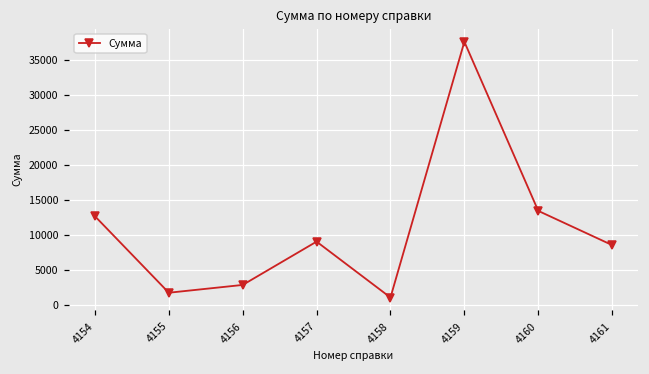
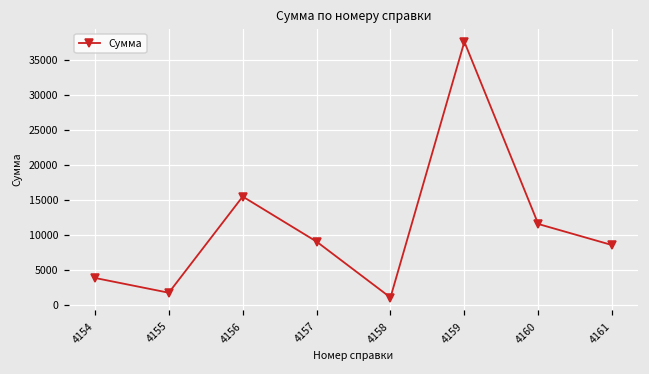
4154: 13000 -> 4000
4156: 3000 -> 15000
4160: 13000 -> 12000
